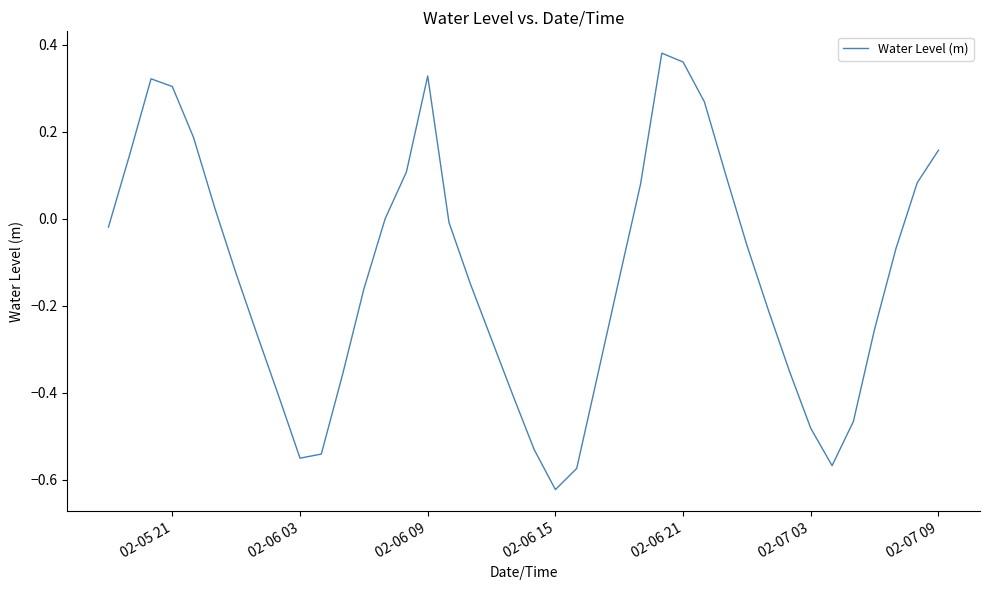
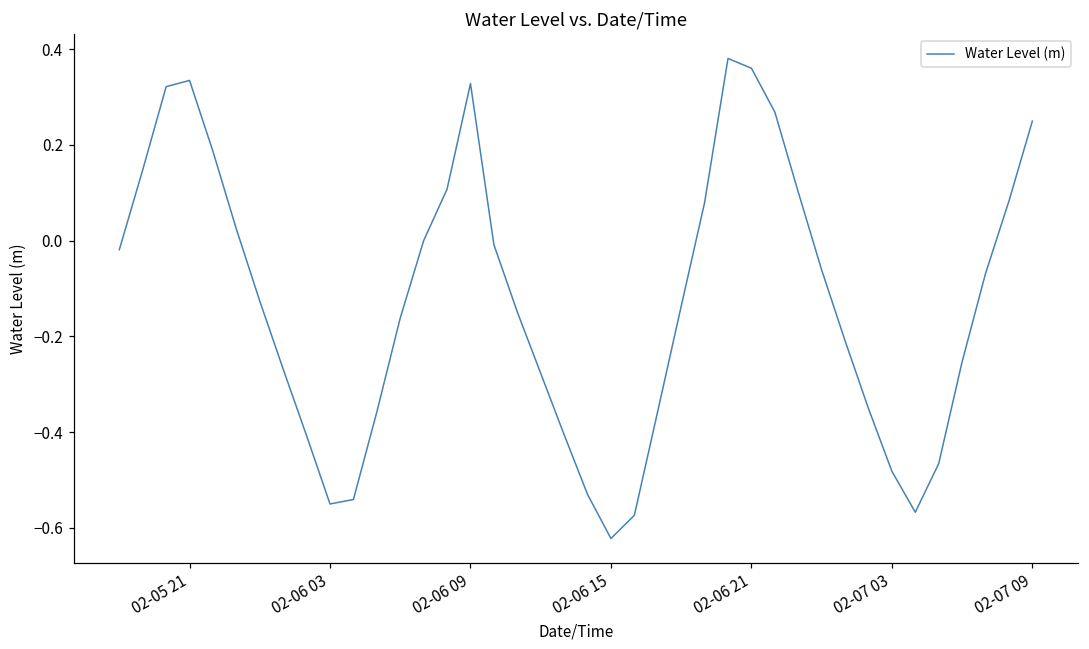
02-05 21: 0.30 -> 0.33
02-07 09: 0.16 -> 0.25
